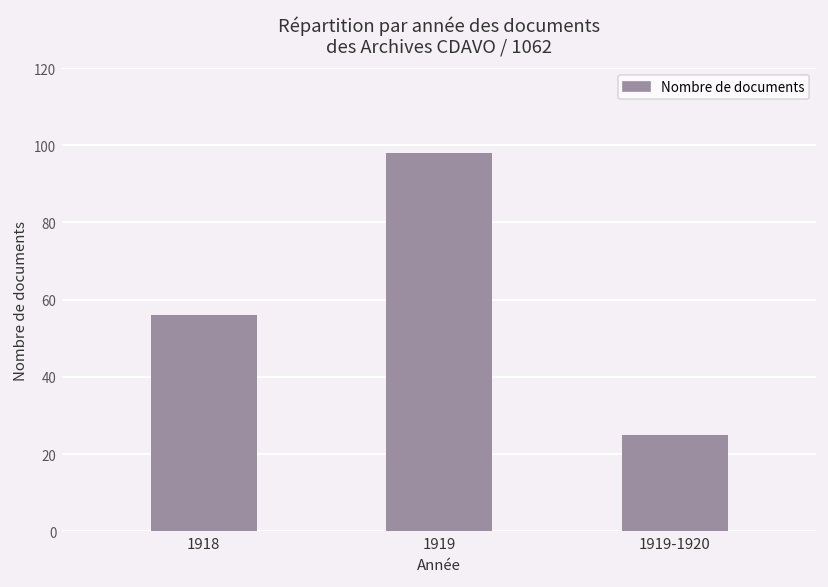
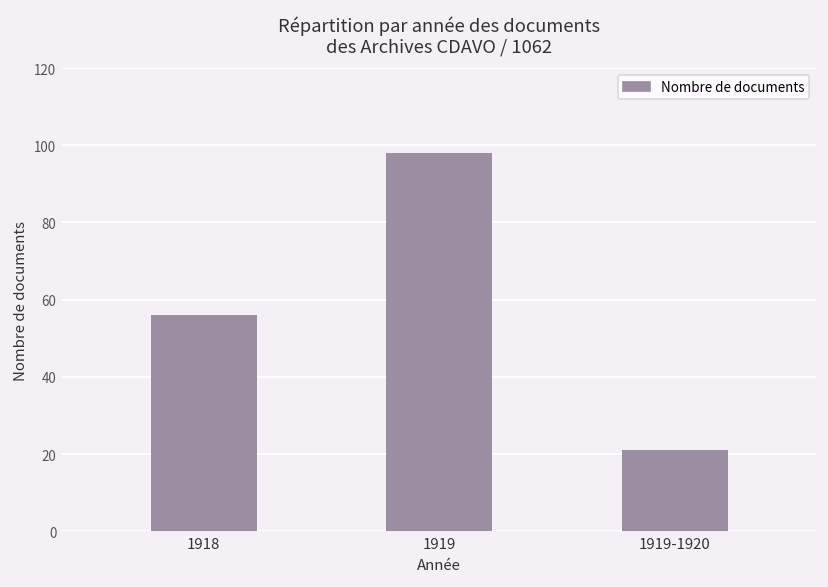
1919-1920: 25 -> 21
